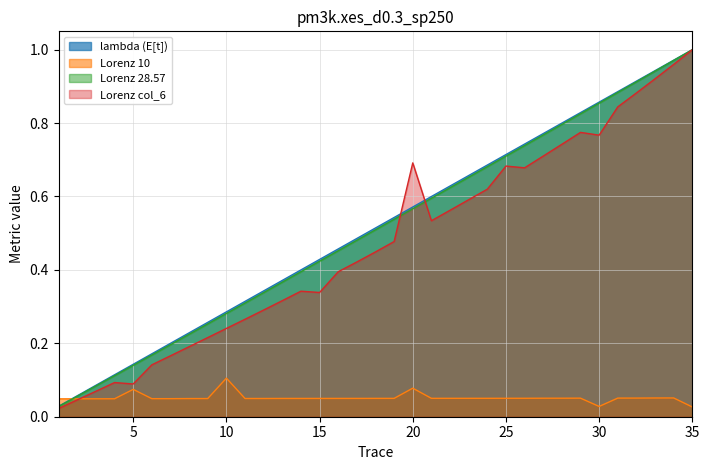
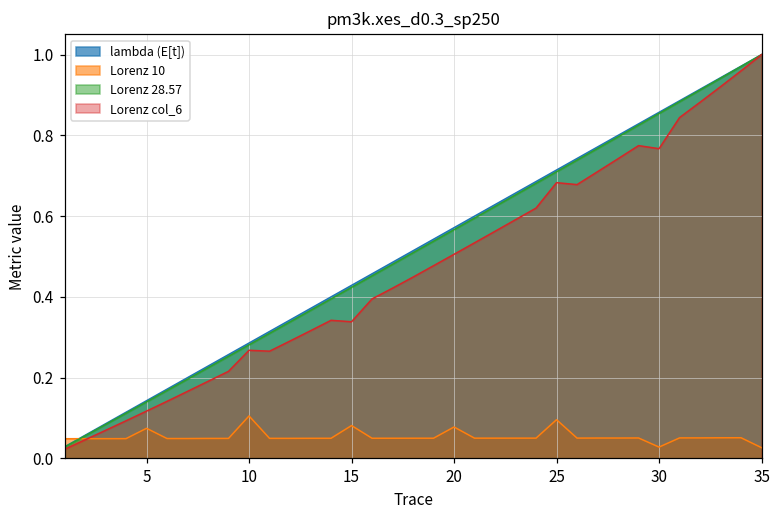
Lorenz col_6, 5: 0.09 -> 0.12
Lorenz col_6, 10: 0.24 -> 0.27
Lorenz 10, 15: 0.05 -> 0.08
Lorenz col_6, 20: 0.69 -> 0.51
Lorenz 10, 25: 0.05 -> 0.10
